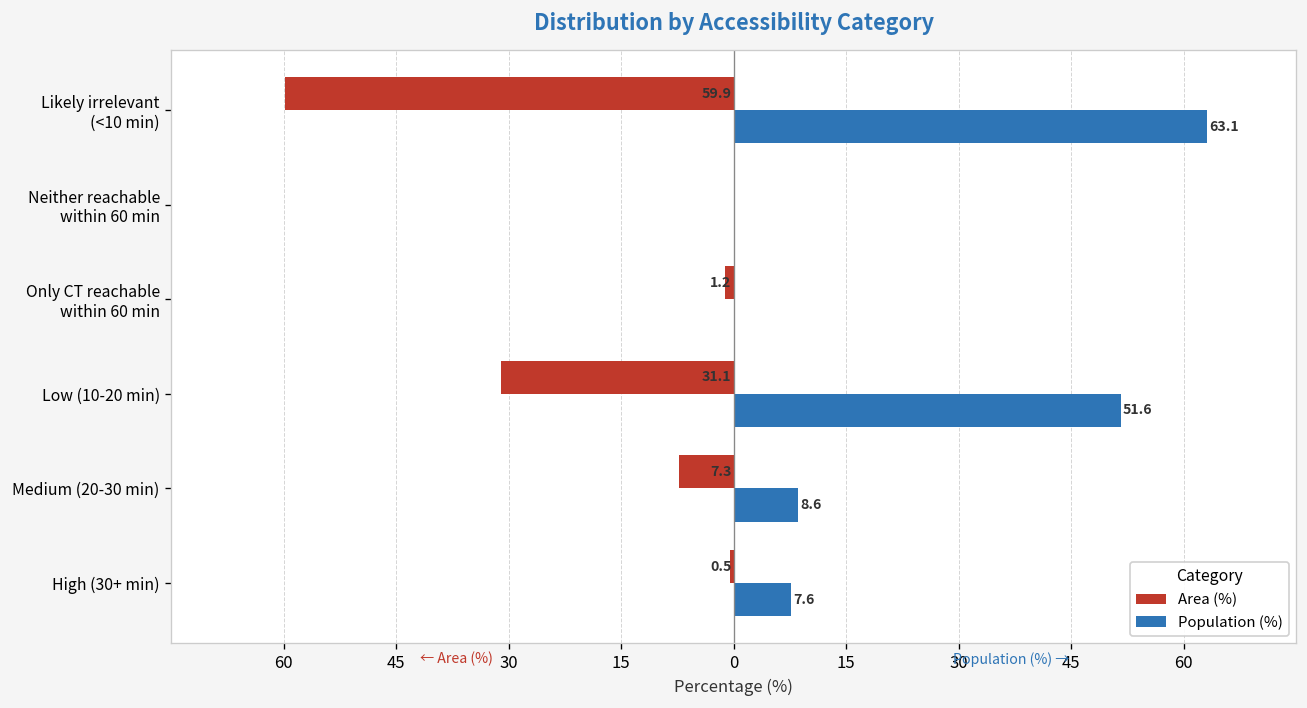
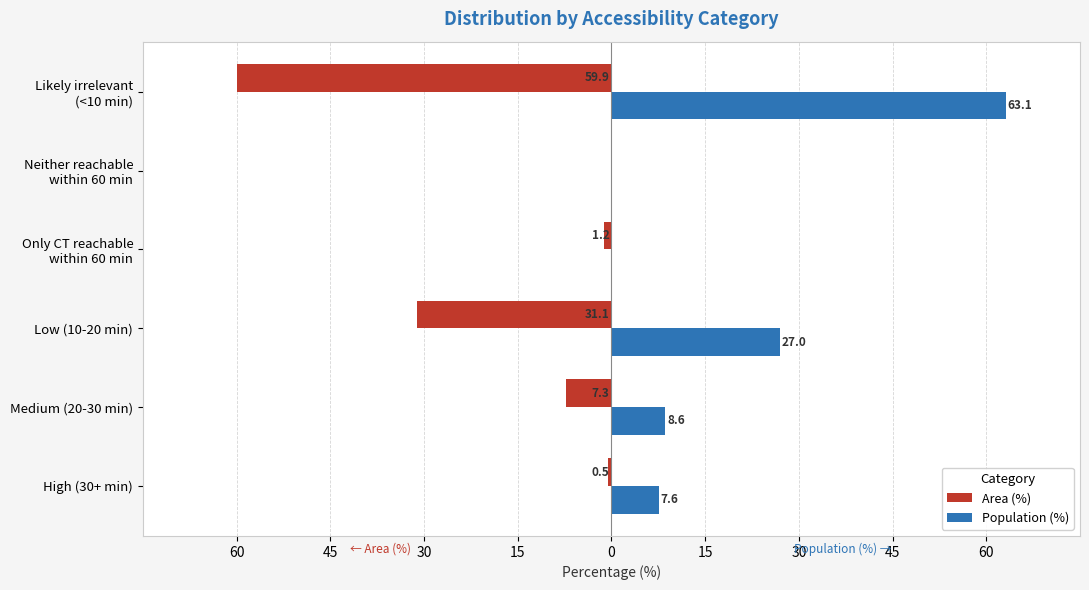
Population (%), Low (10-20 min): 51.6 -> 27.0
